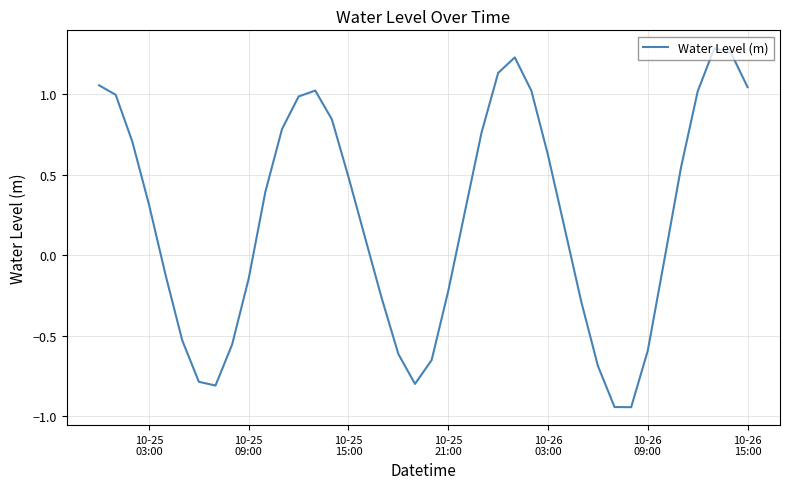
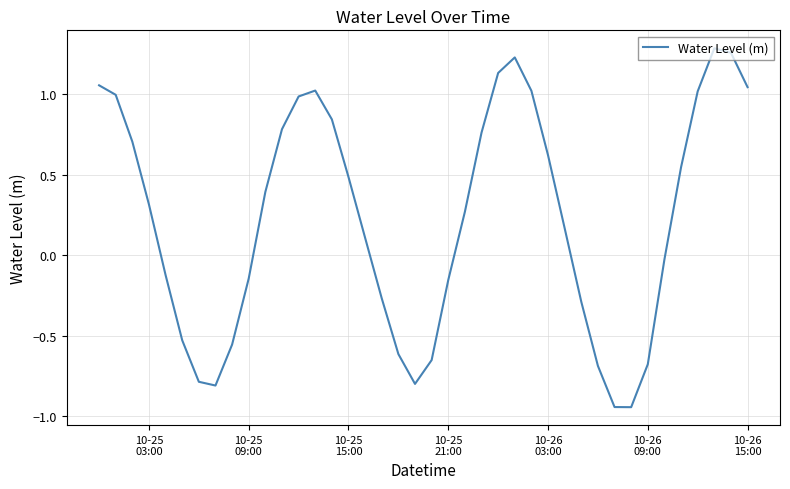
10-25 21:00: -0.22 -> -0.15
10-26 09:00: -0.59 -> -0.68
